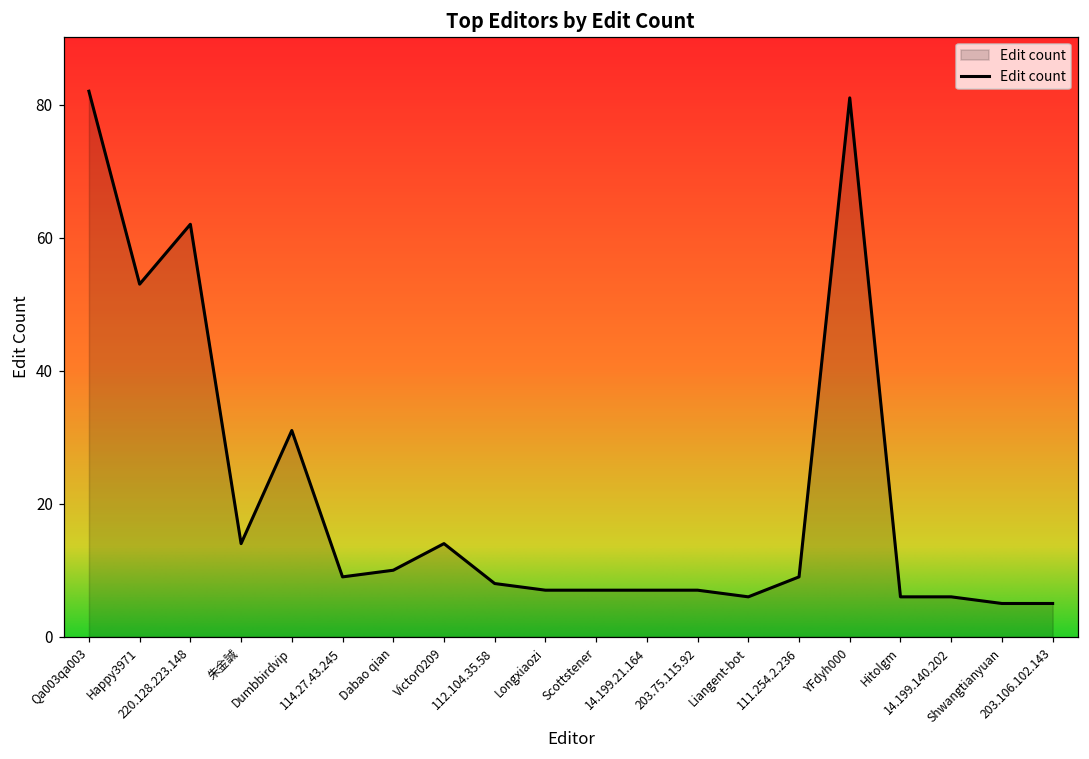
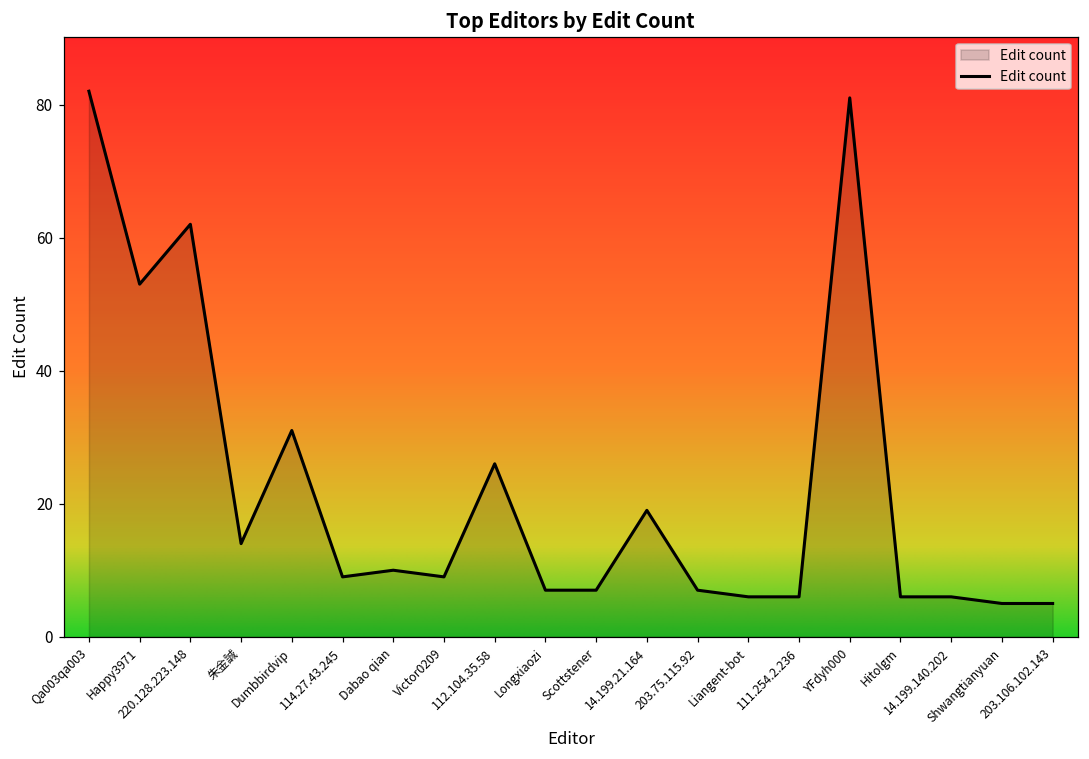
Victor0209: 14 -> 9
112.104.35.58: 8 -> 26
14.199.21.164: 7 -> 19
111.254.2.236: 9 -> 6
